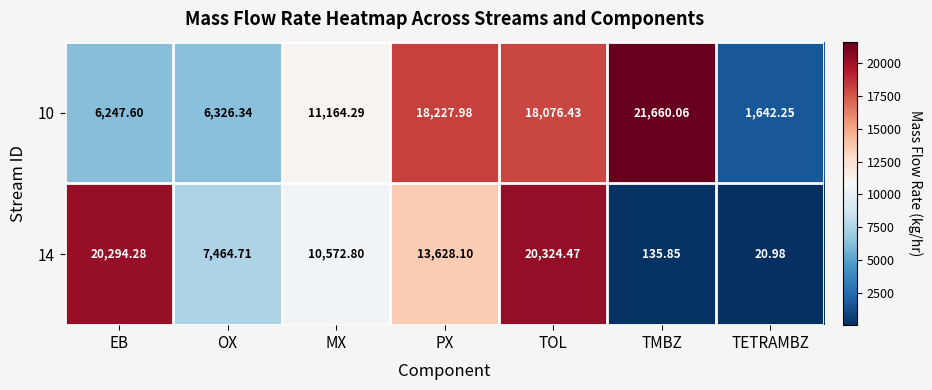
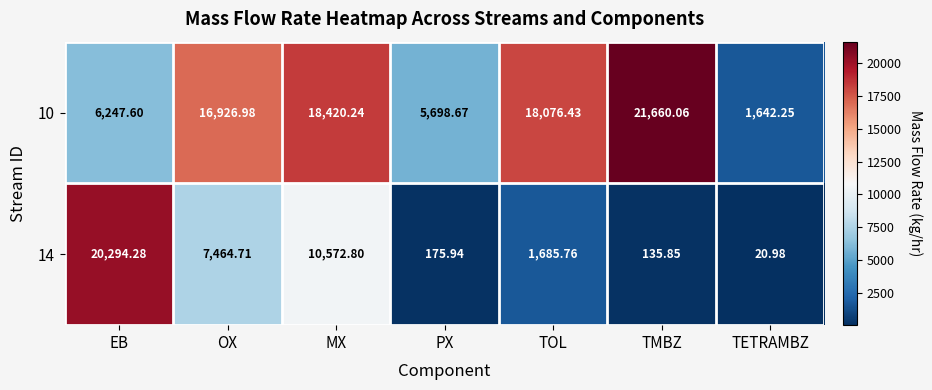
10, OX: 6,326.34 -> 16,926.98
10, MX: 11,164.29 -> 18,420.24
10, PX: 18,227.98 -> 5,698.67
14, PX: 13,628.10 -> 175.94
14, TOL: 20,324.47 -> 1,685.76
